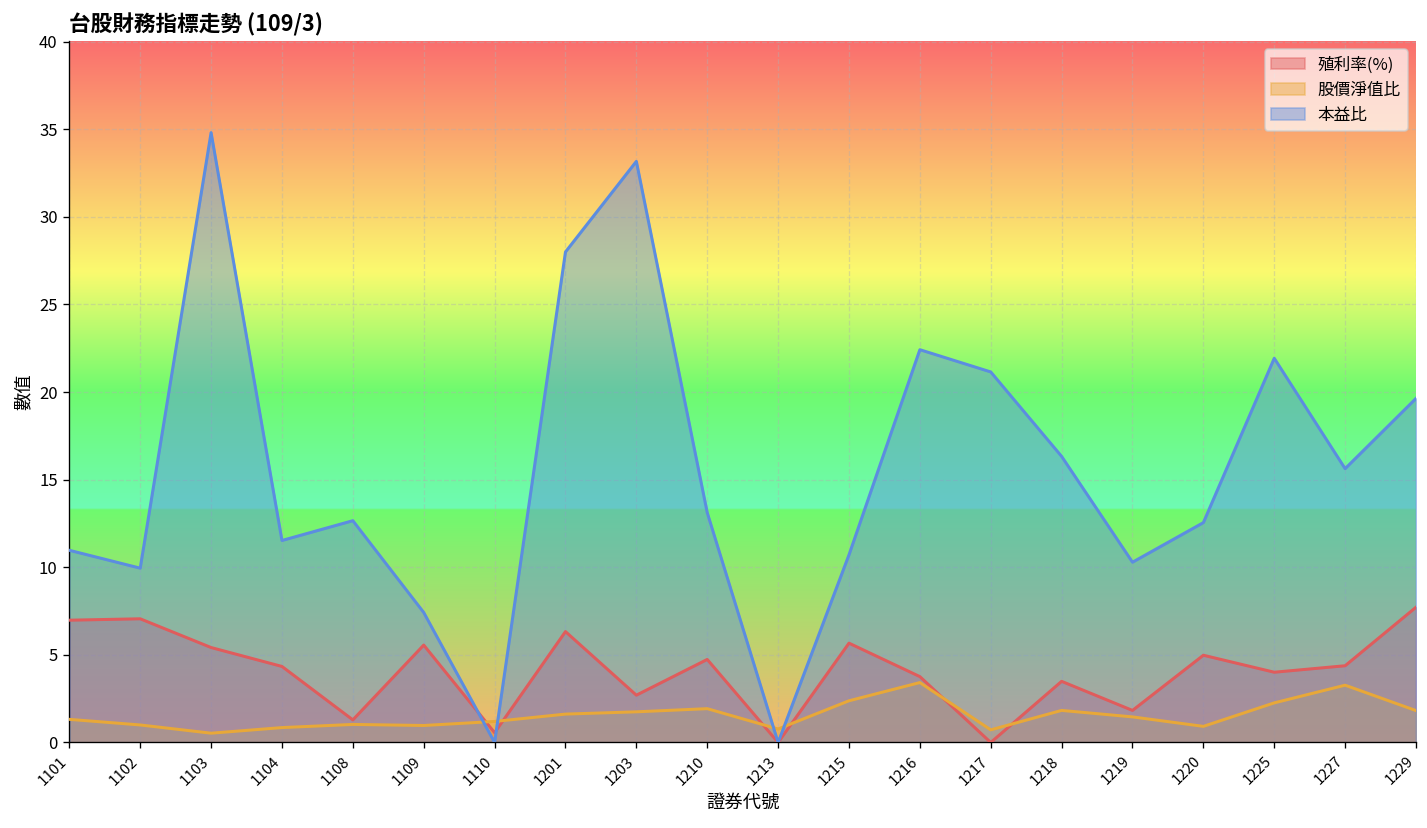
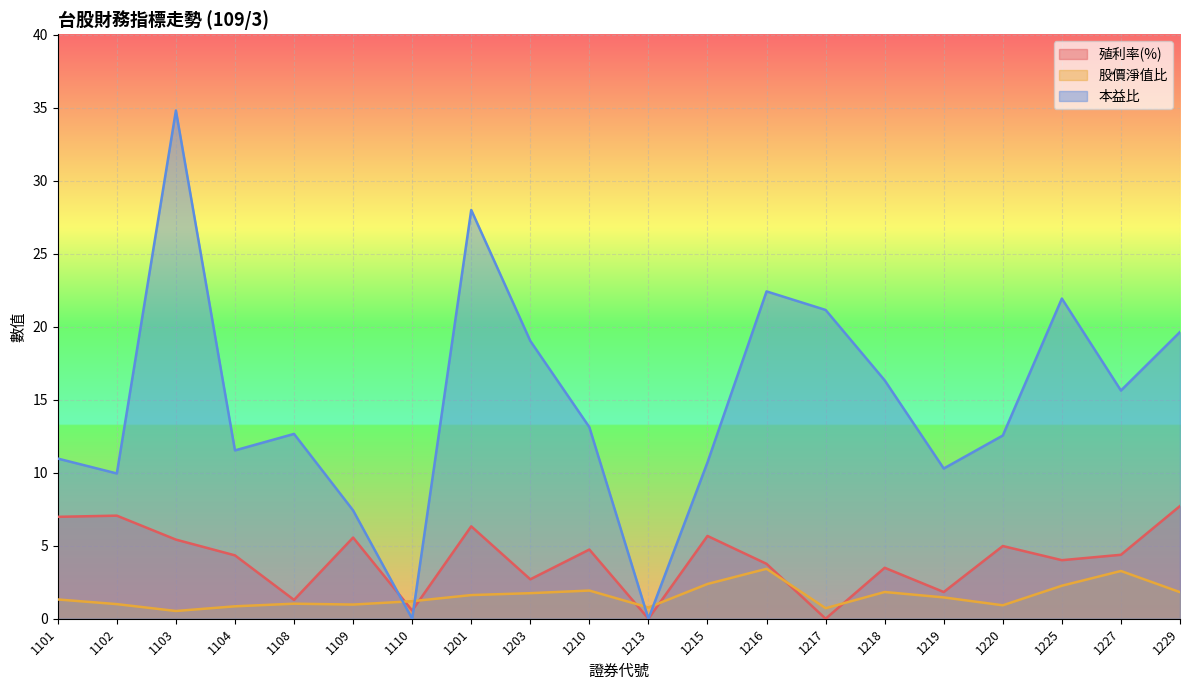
本益比, 1203: 33.2 -> 19.0
